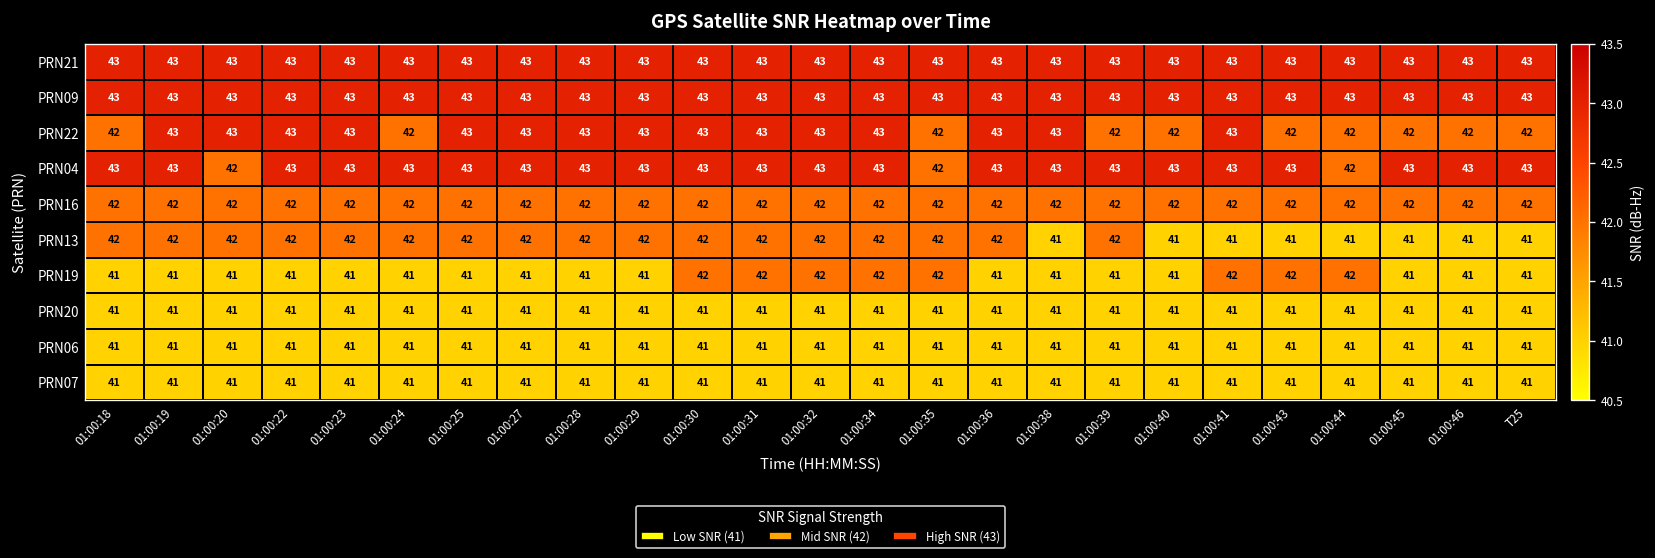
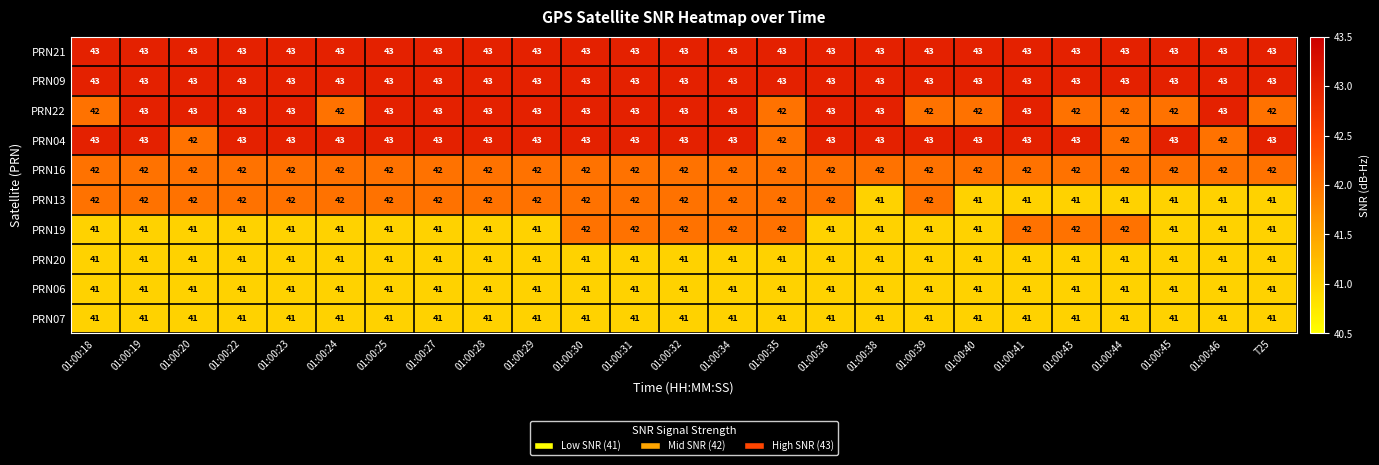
PRN22, 01:00:46: 42 -> 43
PRN04, 01:00:46: 43 -> 42
